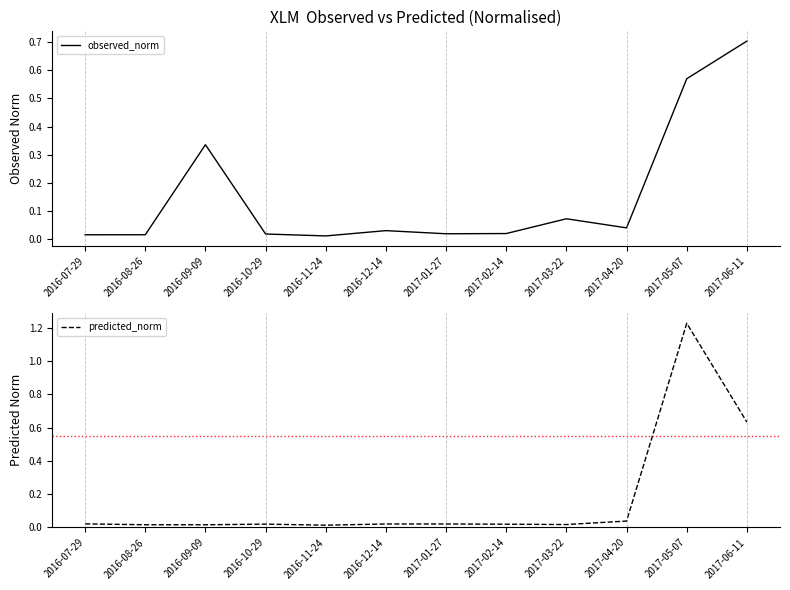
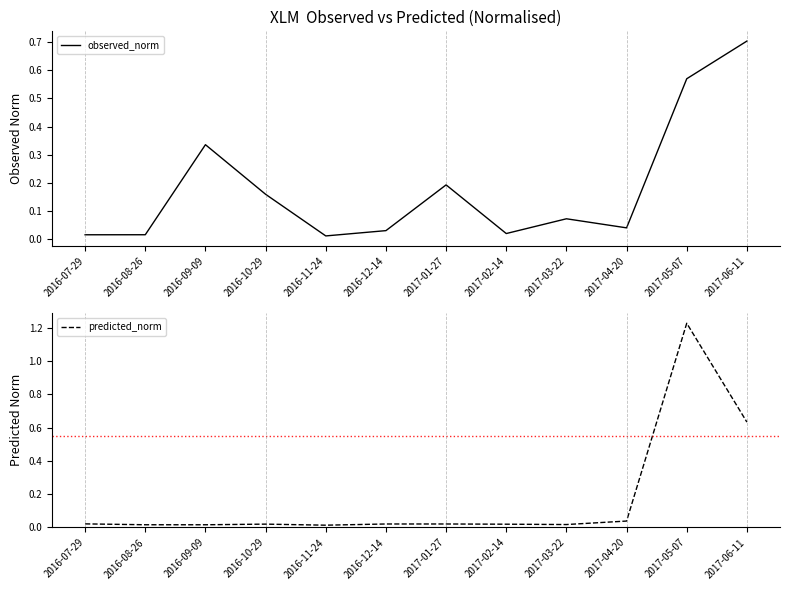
XLM Observed vs Predicted (Normalised), 2016-10-29: 0.02 -> 0.16
XLM Observed vs Predicted (Normalised), 2017-01-27: 0.02 -> 0.19
